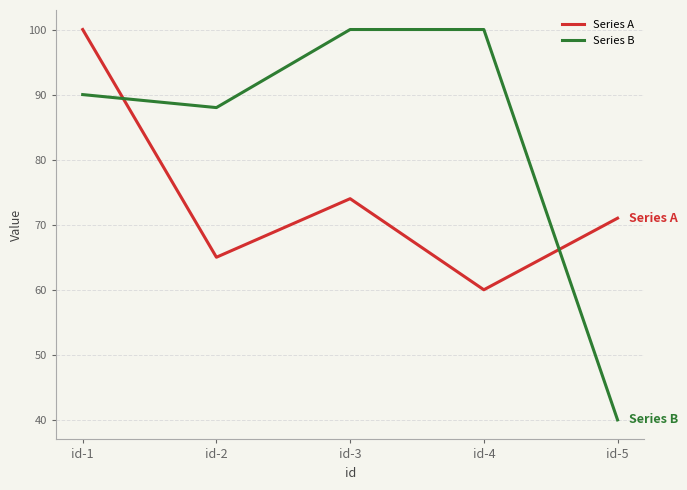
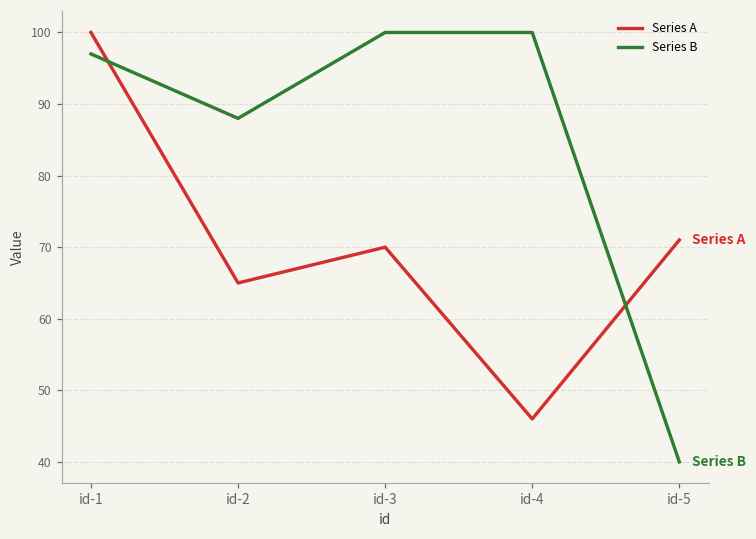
Series B, id-1: 90 -> 97
Series A, id-3: 74 -> 70
Series A, id-4: 60 -> 46
